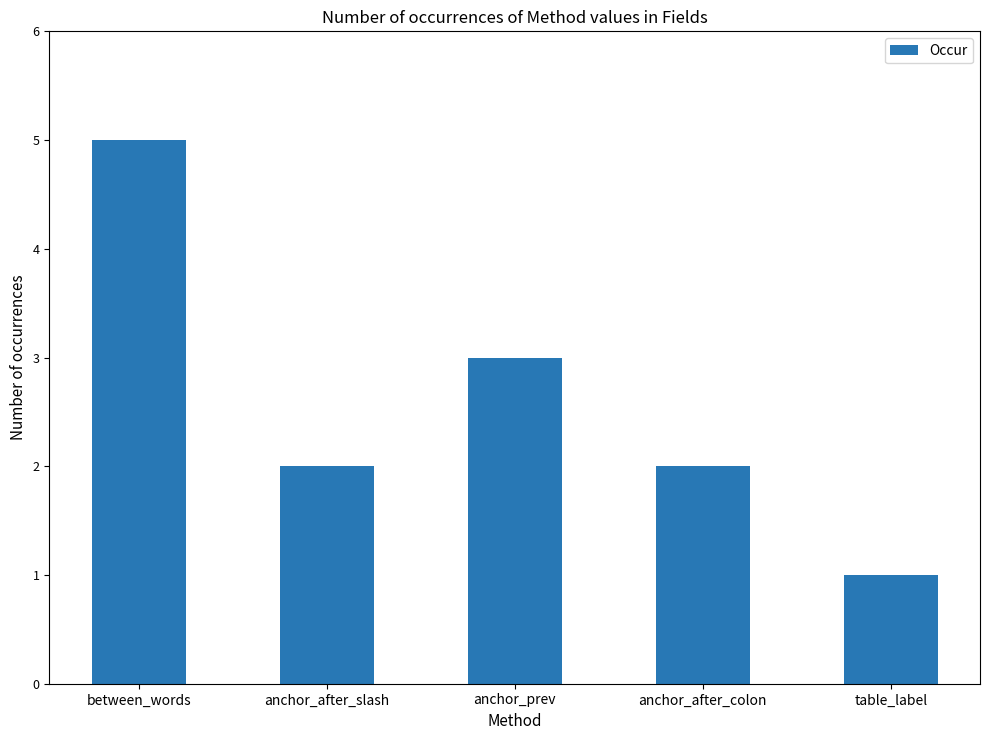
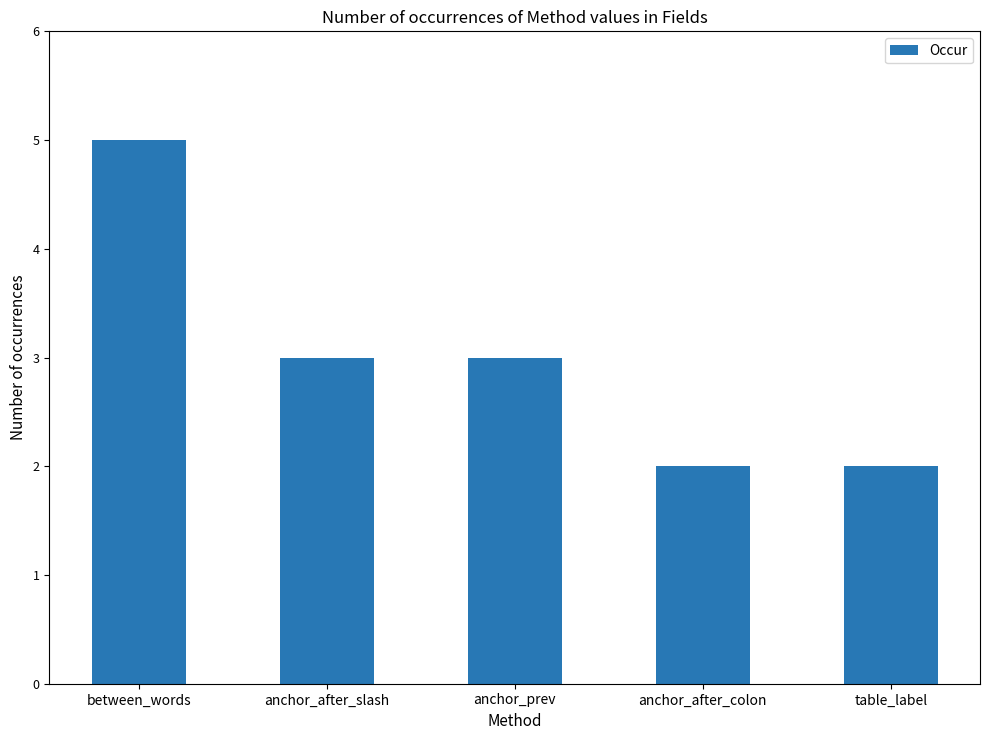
anchor_after_slash: 2 -> 3
table_label: 1 -> 2
